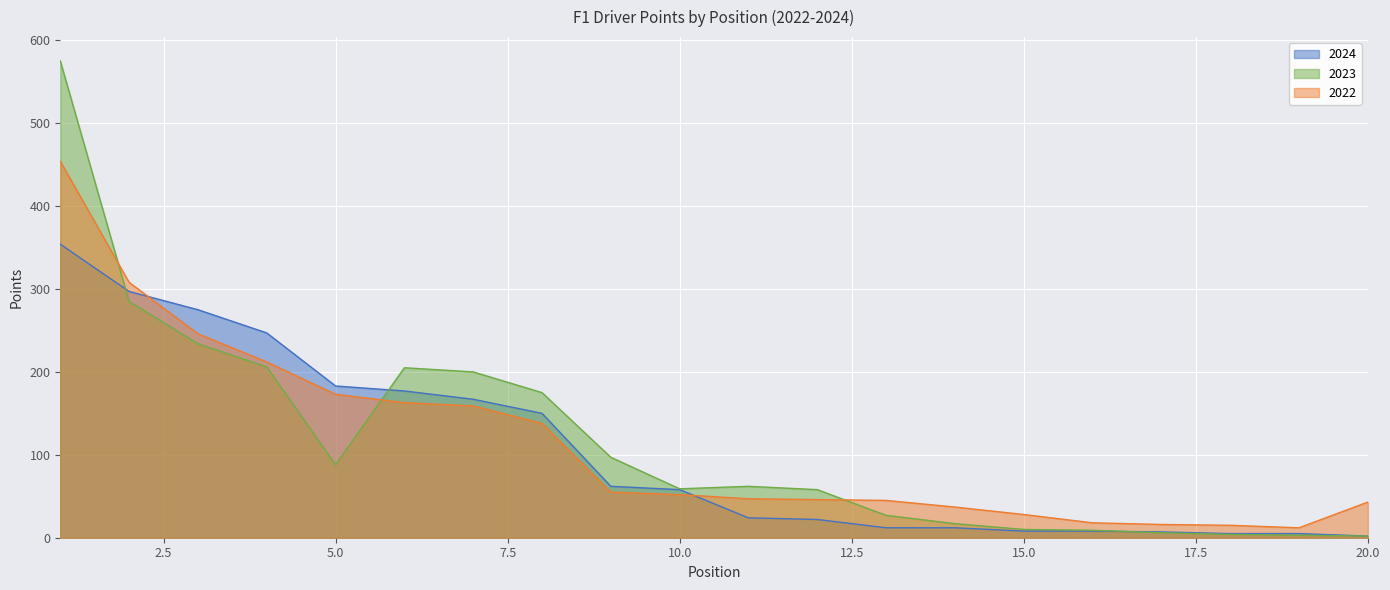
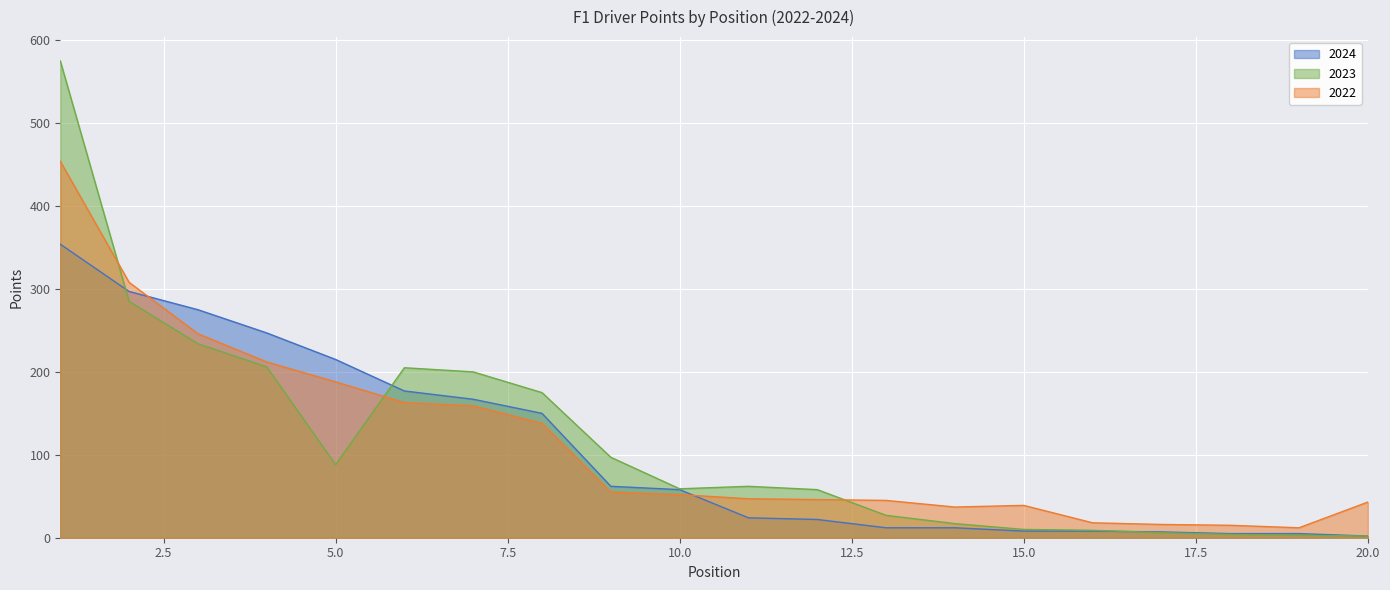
2024, 5.0: 180 -> 220
2022, 5.0: 170 -> 190
2022, 15.0: 30 -> 40
